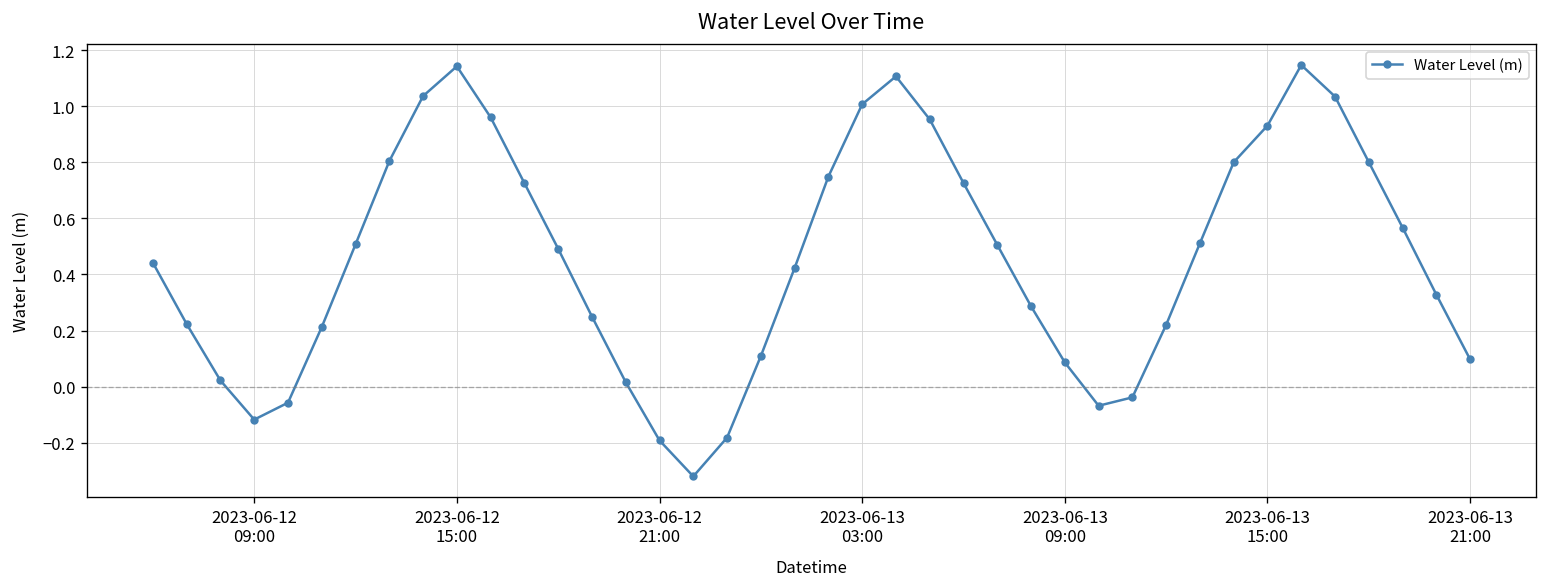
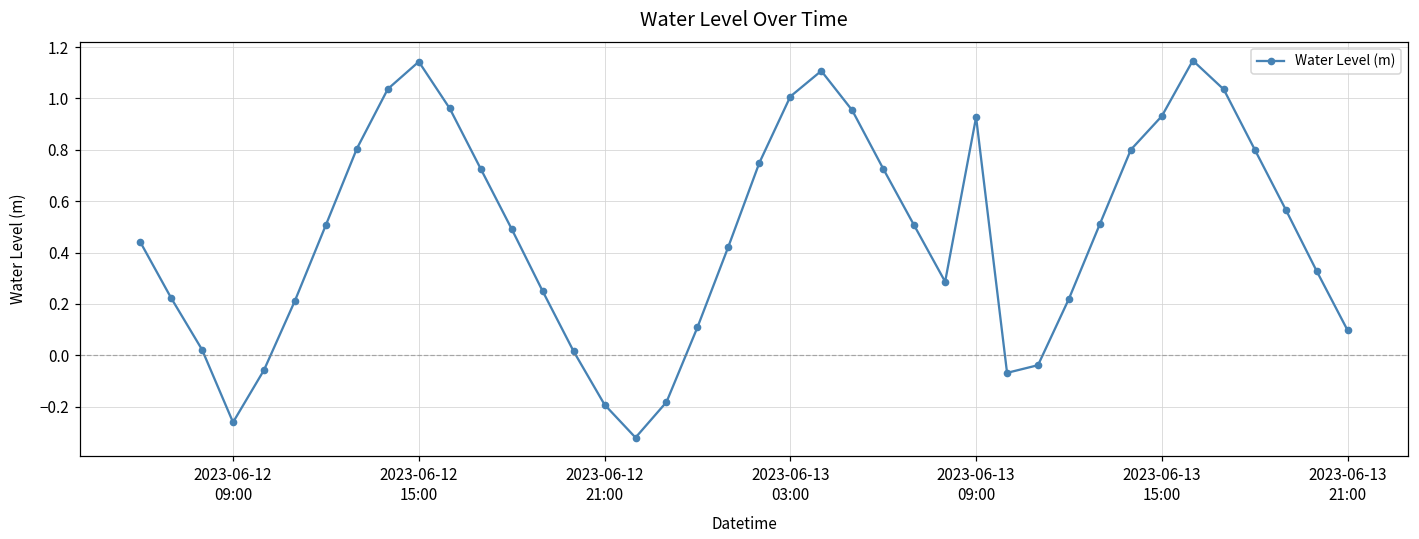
2023-06-12 09:00: -0.12 -> -0.26
2023-06-13 09:00: 0.09 -> 0.93
